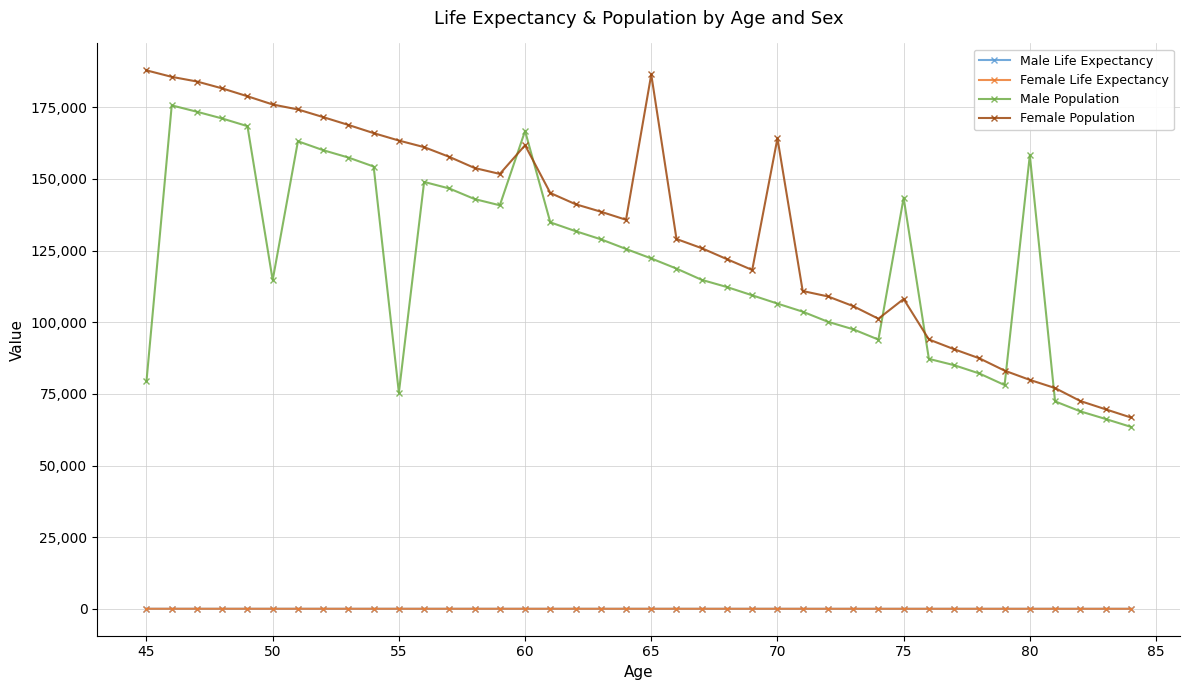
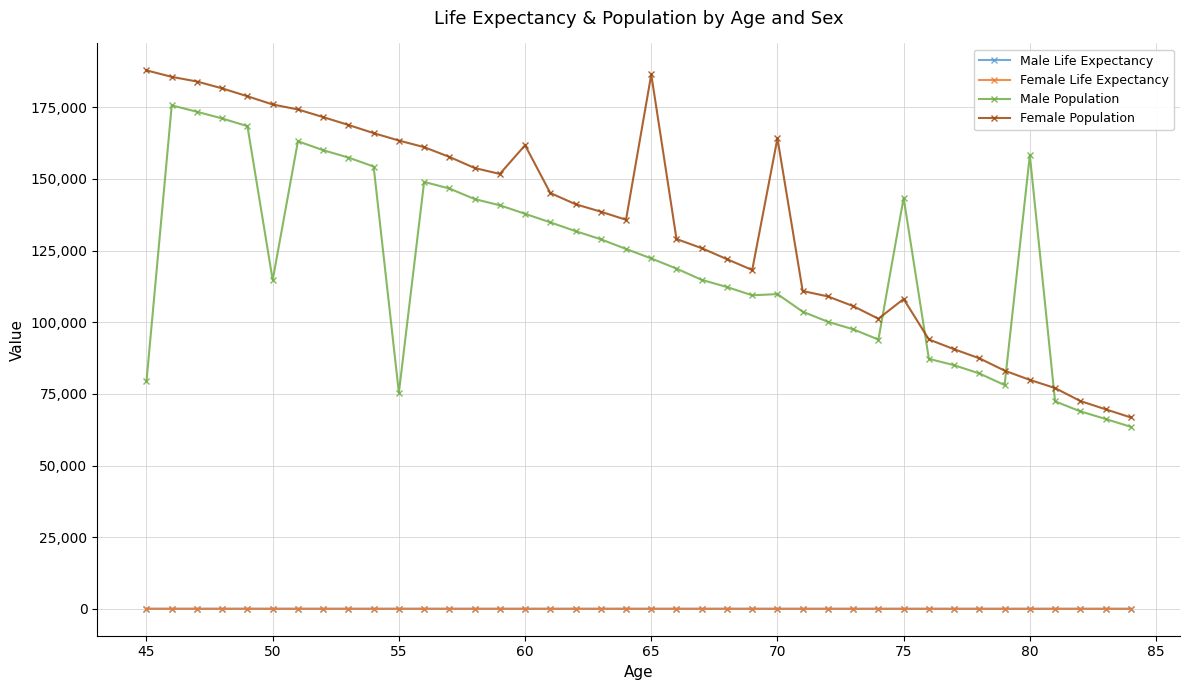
Male Population, 60: 167,000 -> 138,000
Male Population, 70: 106,000 -> 110,000
